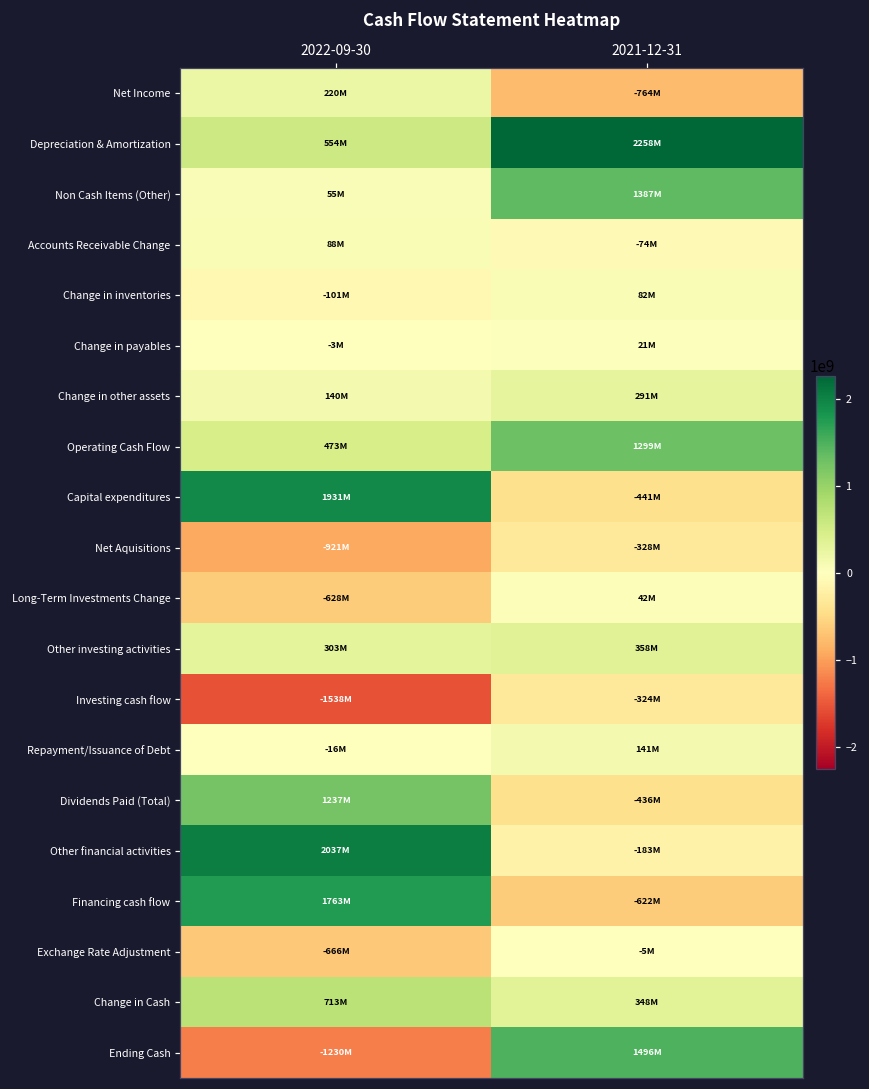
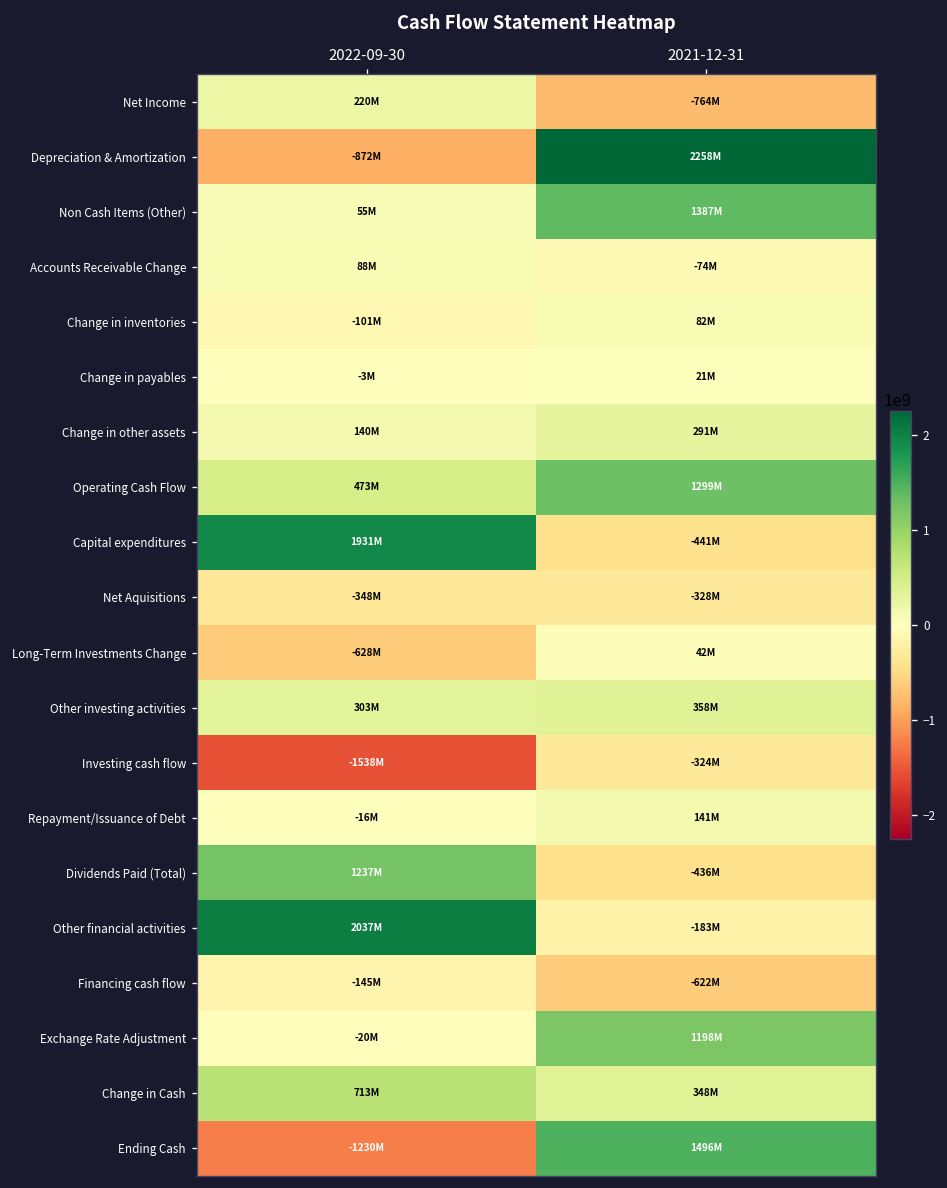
Depreciation & Amortization, 2022-09-30: 554M -> -872M
Net Aquisitions, 2022-09-30: -921M -> -348M
Financing cash flow, 2022-09-30: 1763M -> -145M
Exchange Rate Adjustment, 2022-09-30: -666M -> -20M
Exchange Rate Adjustment, 2021-12-31: -5M -> 1198M
